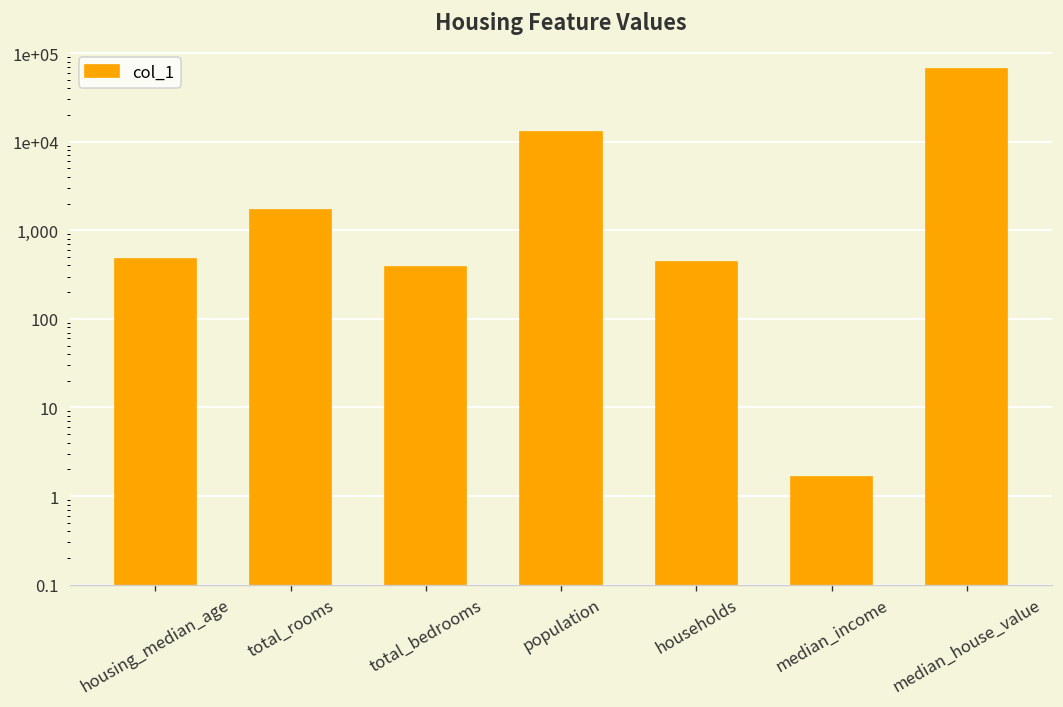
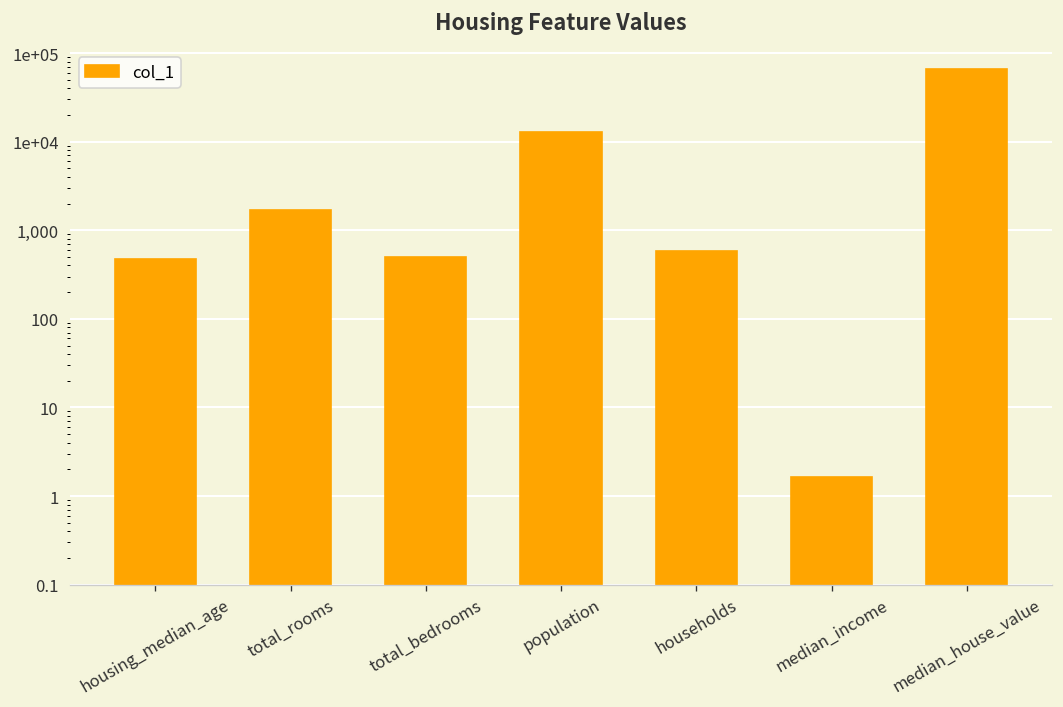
total_bedrooms: 400 -> 500
households: 400 -> 600
